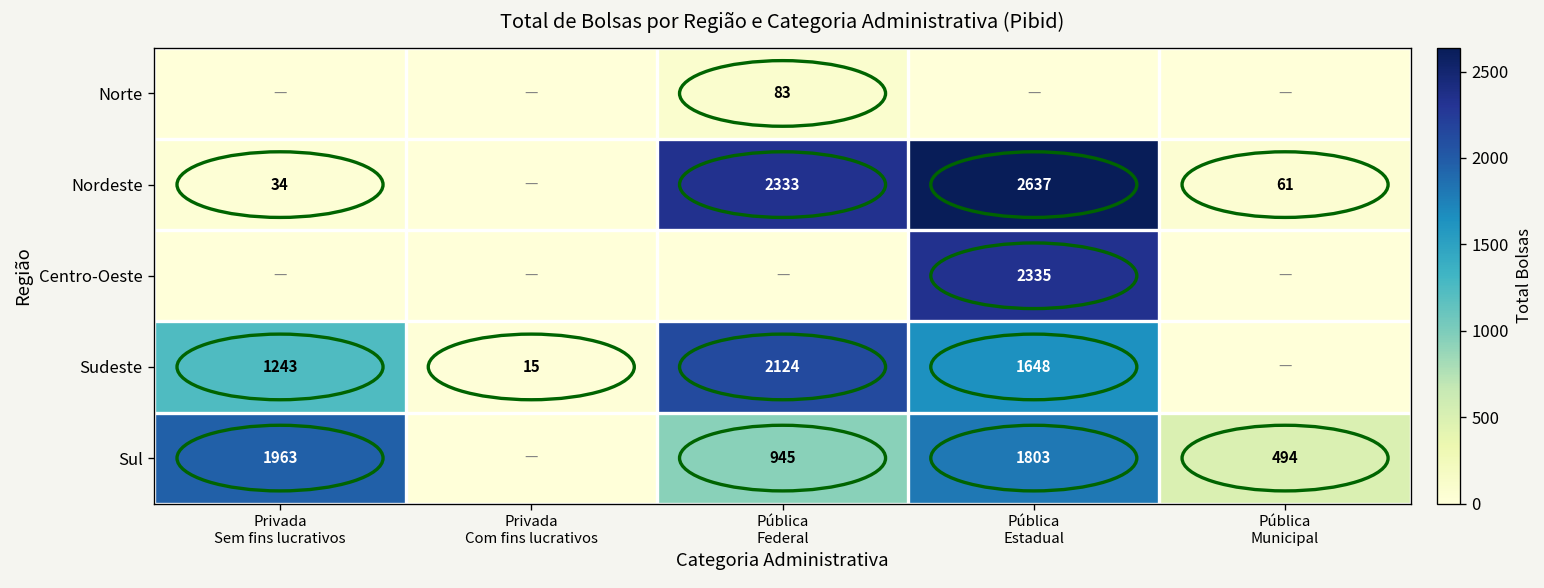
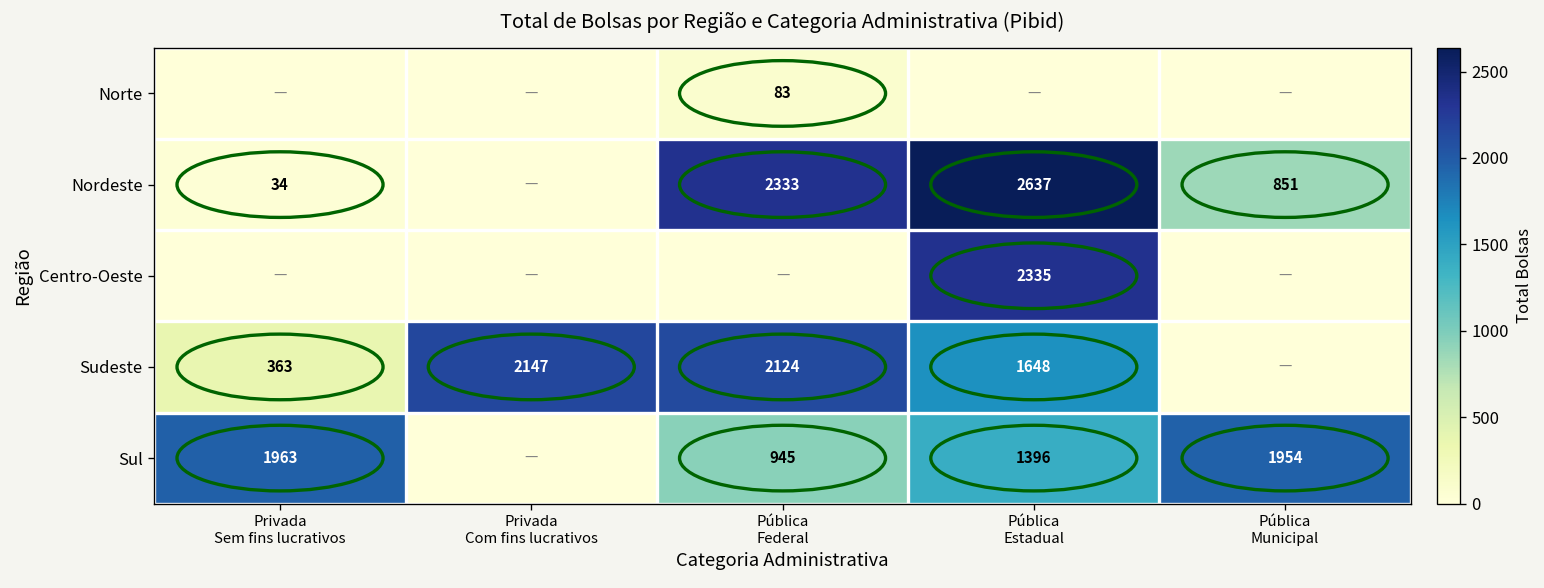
Nordeste, Pública Municipal: 61 -> 851
Sudeste, Privada Sem fins lucrativos: 1243 -> 363
Sudeste, Privada Com fins lucrativos: 15 -> 2147
Sul, Pública Estadual: 1803 -> 1396
Sul, Pública Municipal: 494 -> 1954
